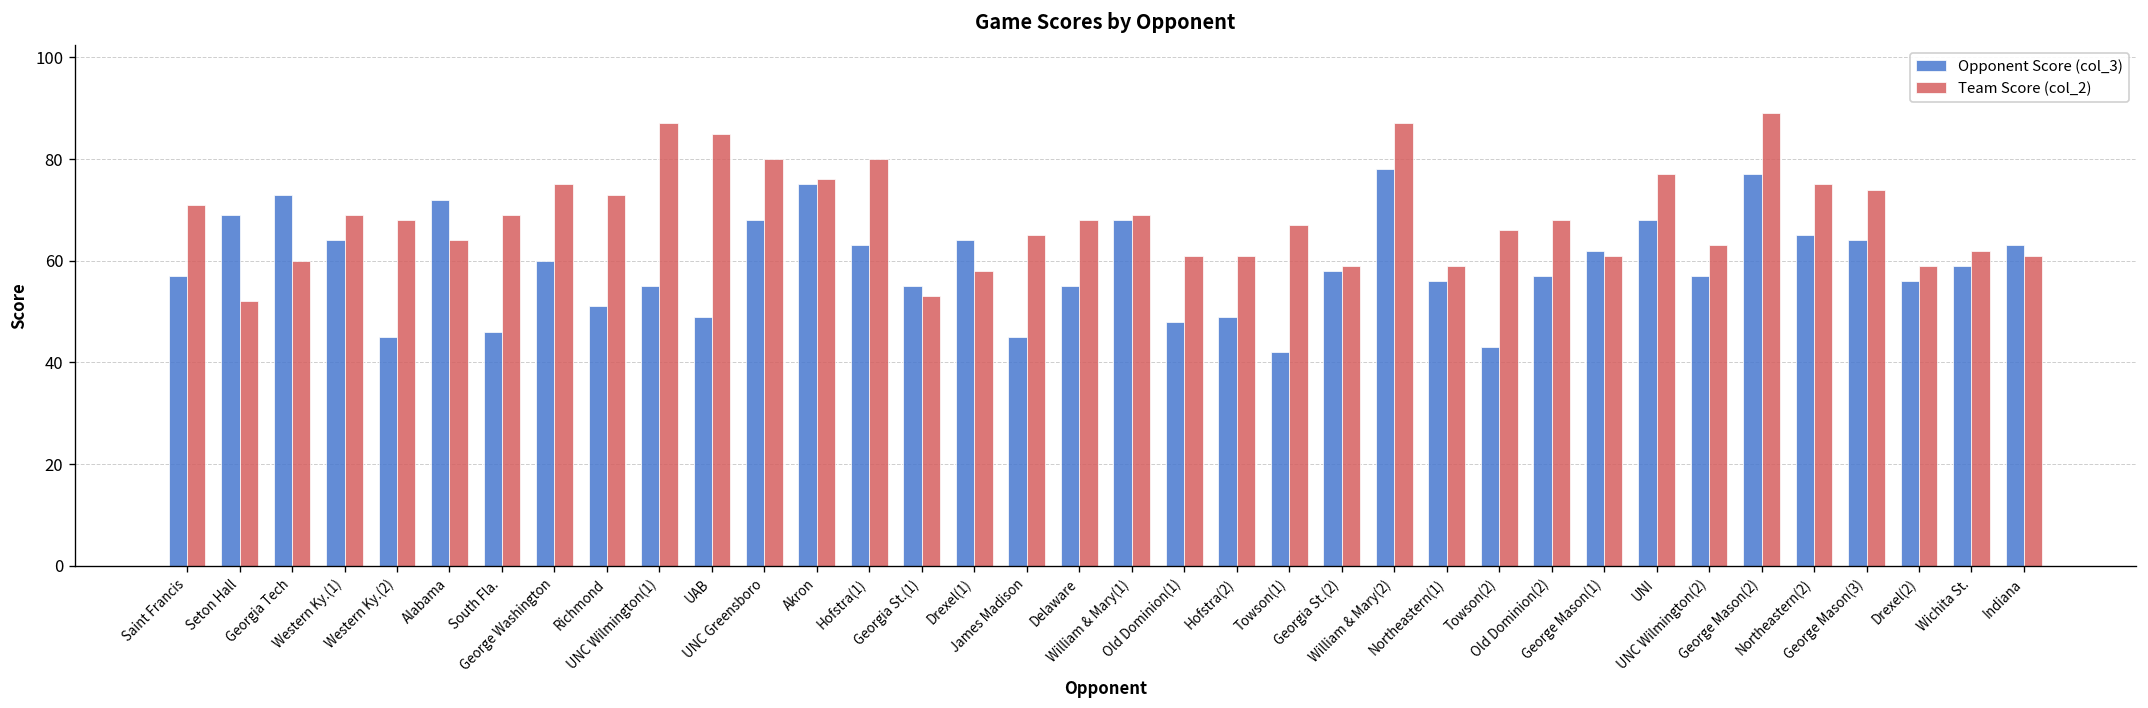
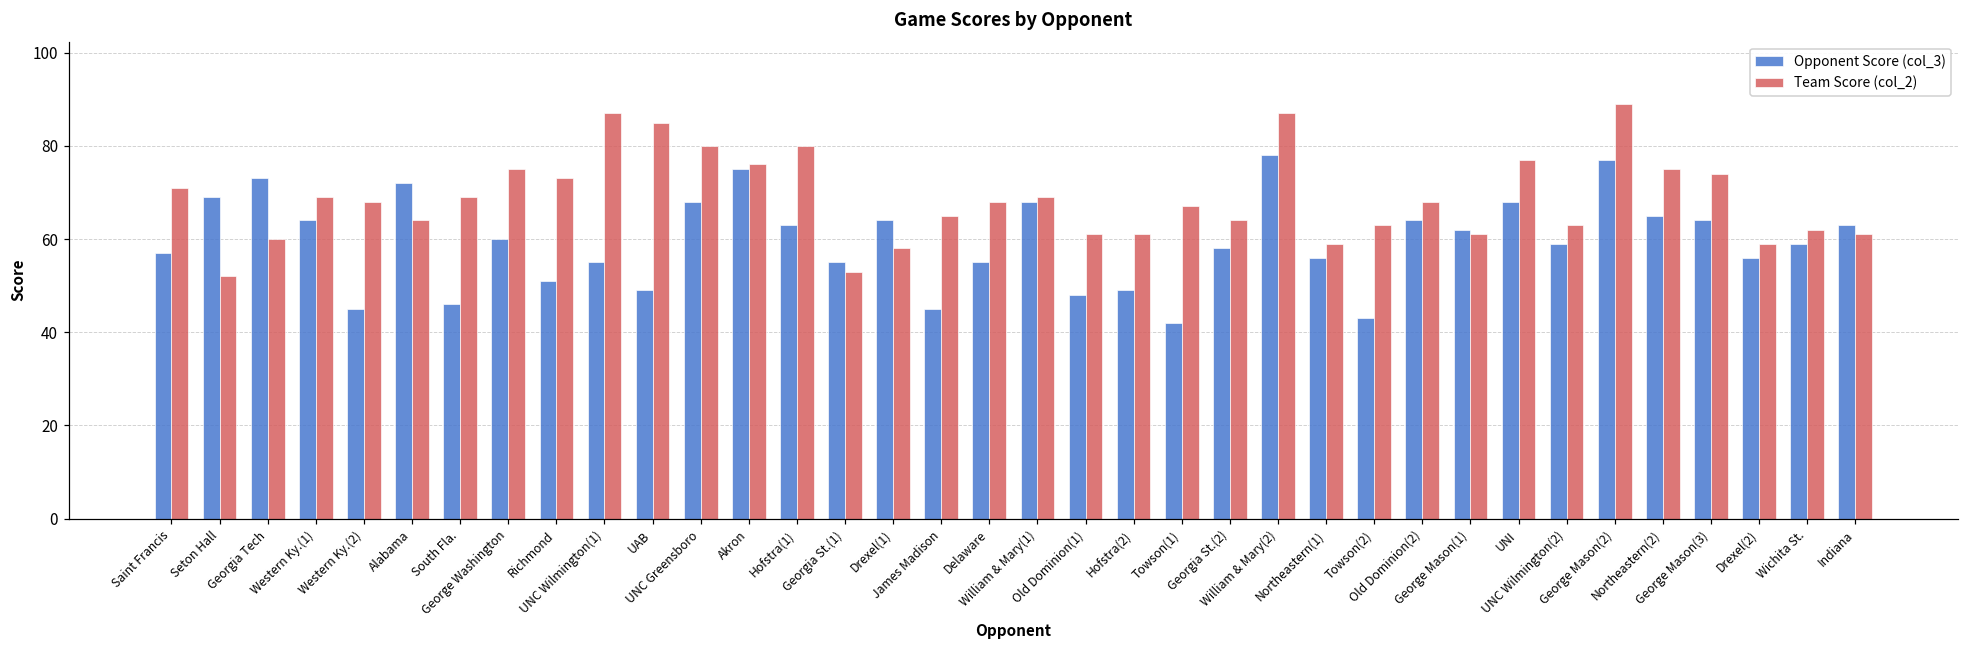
Team Score (col_2), Georgia St.(2): 59 -> 64
Team Score (col_2), Towson(2): 66 -> 63
Opponent Score (col_3), Old Dominion(2): 57 -> 64
Opponent Score (col_3), UNC Wilmington(2): 57 -> 59
